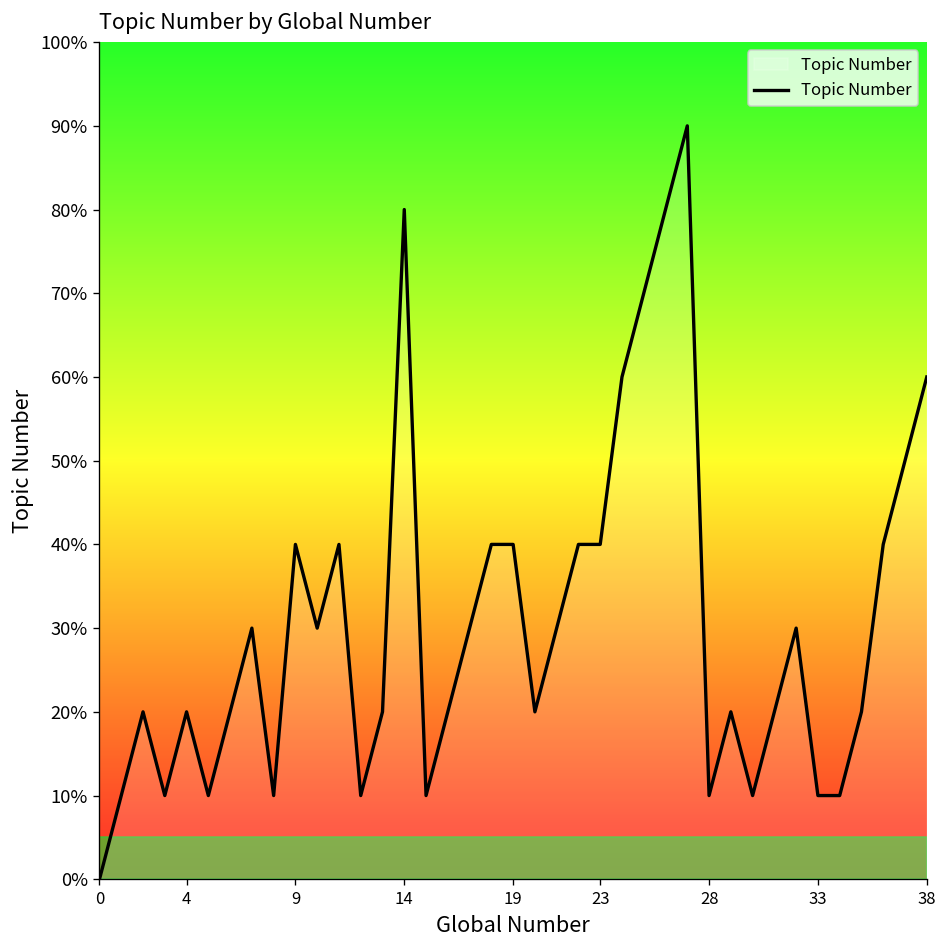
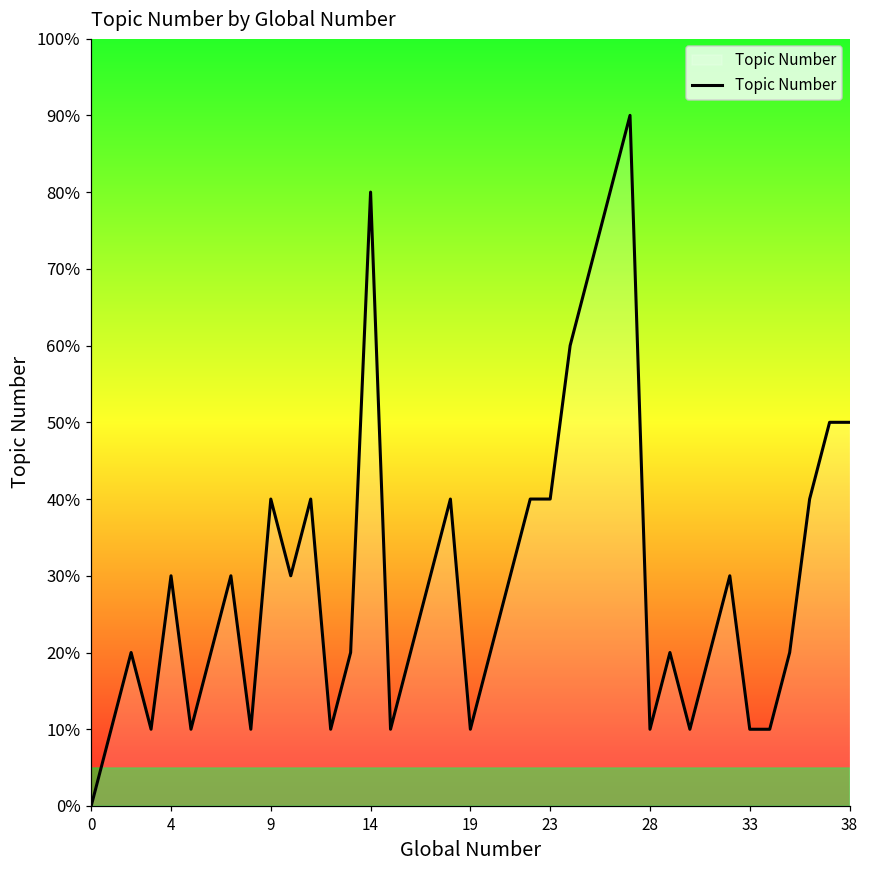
4: 20% -> 30%
19: 40% -> 10%
38: 60% -> 50%
